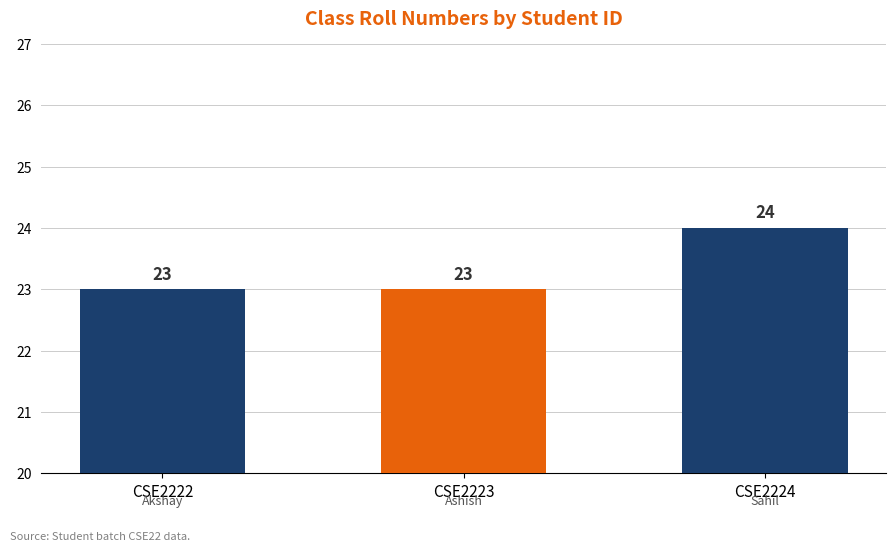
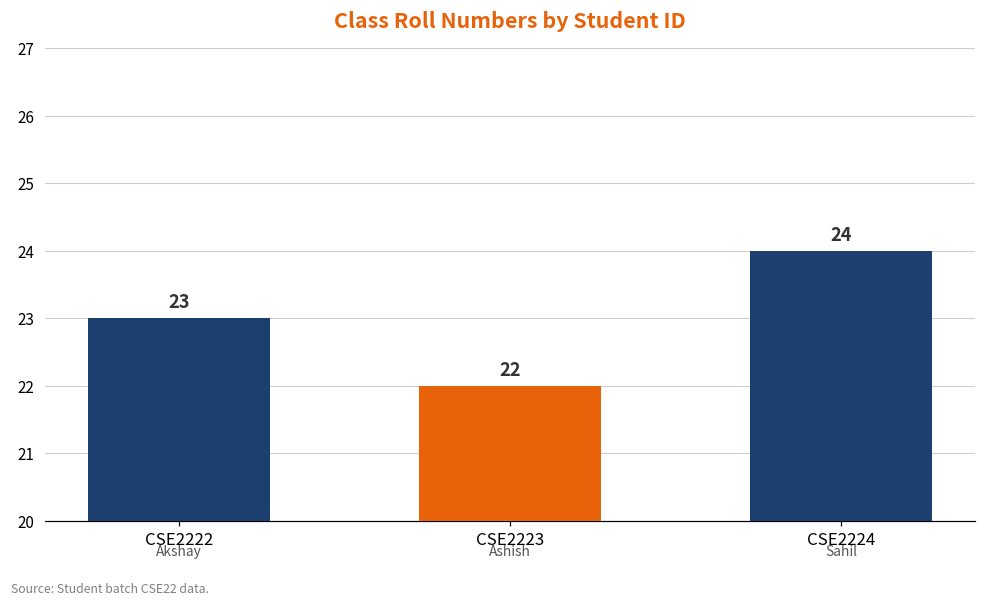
CSE2223: 23 -> 22
